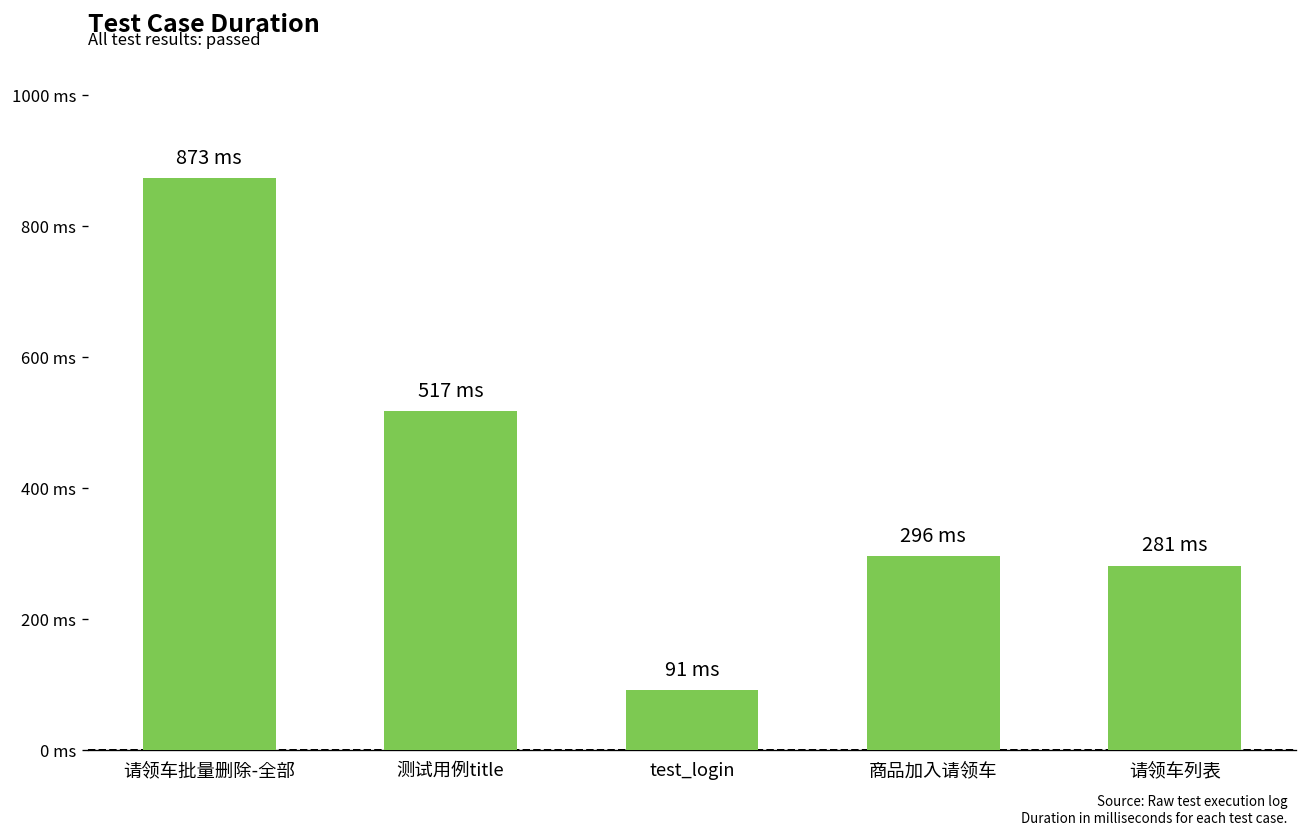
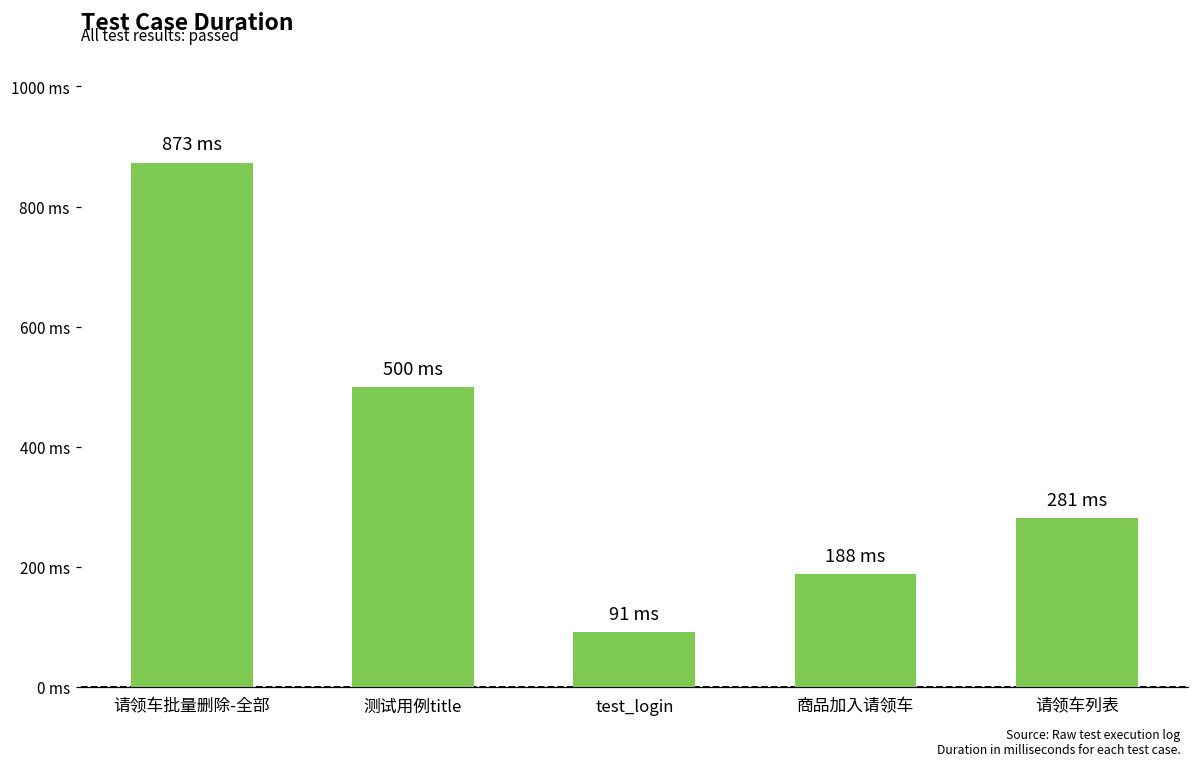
测试用例title: 517 -> 500
商品加入请领车: 296 -> 188
